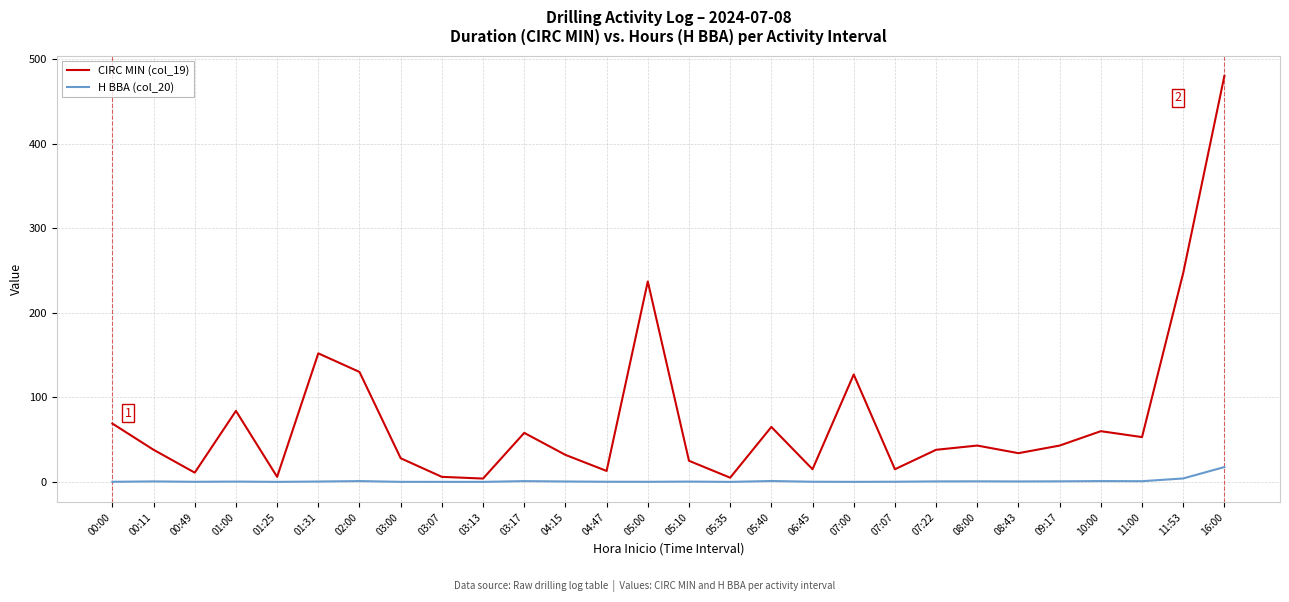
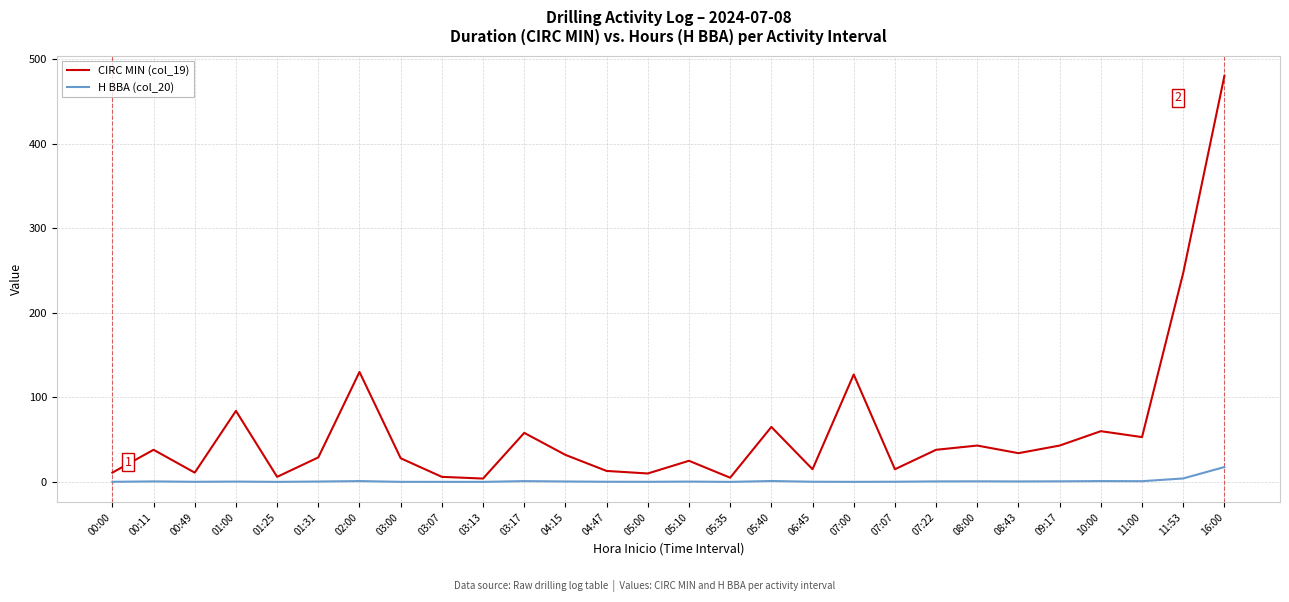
CIRC MIN (col_19), 00:00: 70 -> 10
CIRC MIN (col_19), 01:31: 150 -> 30
CIRC MIN (col_19), 05:00: 240 -> 10
